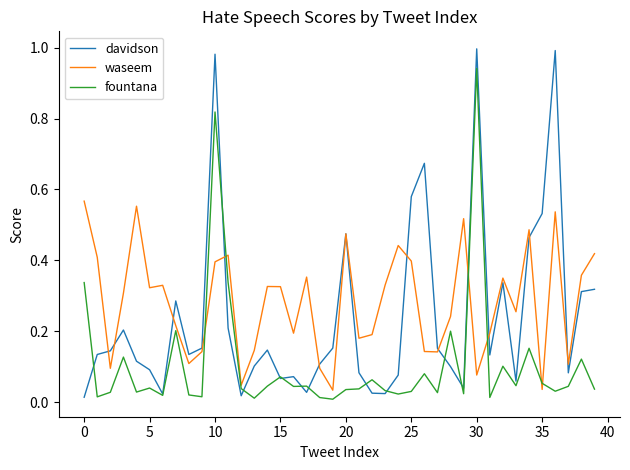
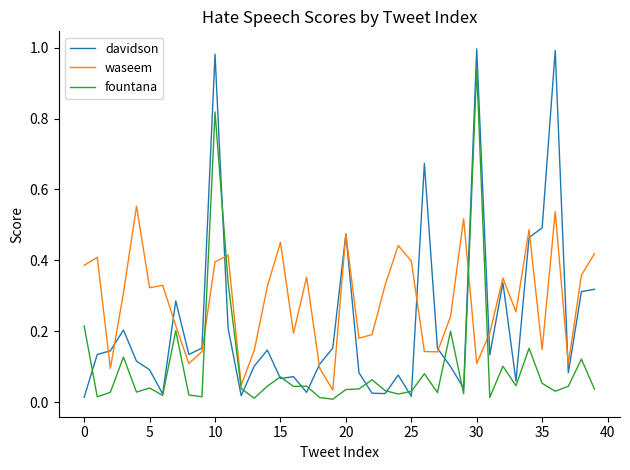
waseem, 0: 0.57 -> 0.39
fountana, 0: 0.34 -> 0.21
waseem, 15: 0.33 -> 0.45
davidson, 25: 0.58 -> 0.02
waseem, 30: 0.08 -> 0.11
davidson, 35: 0.53 -> 0.49
waseem, 35: 0.04 -> 0.15
